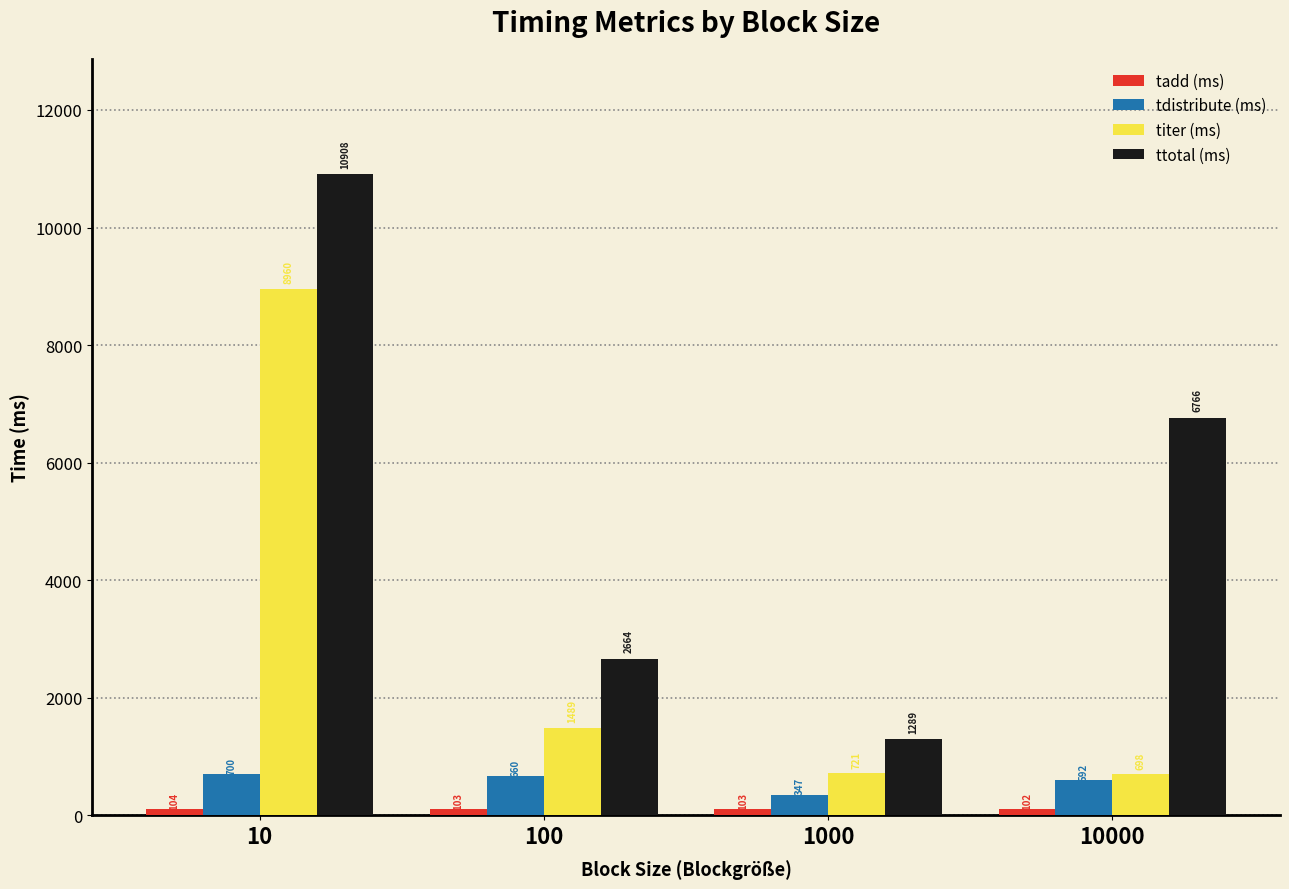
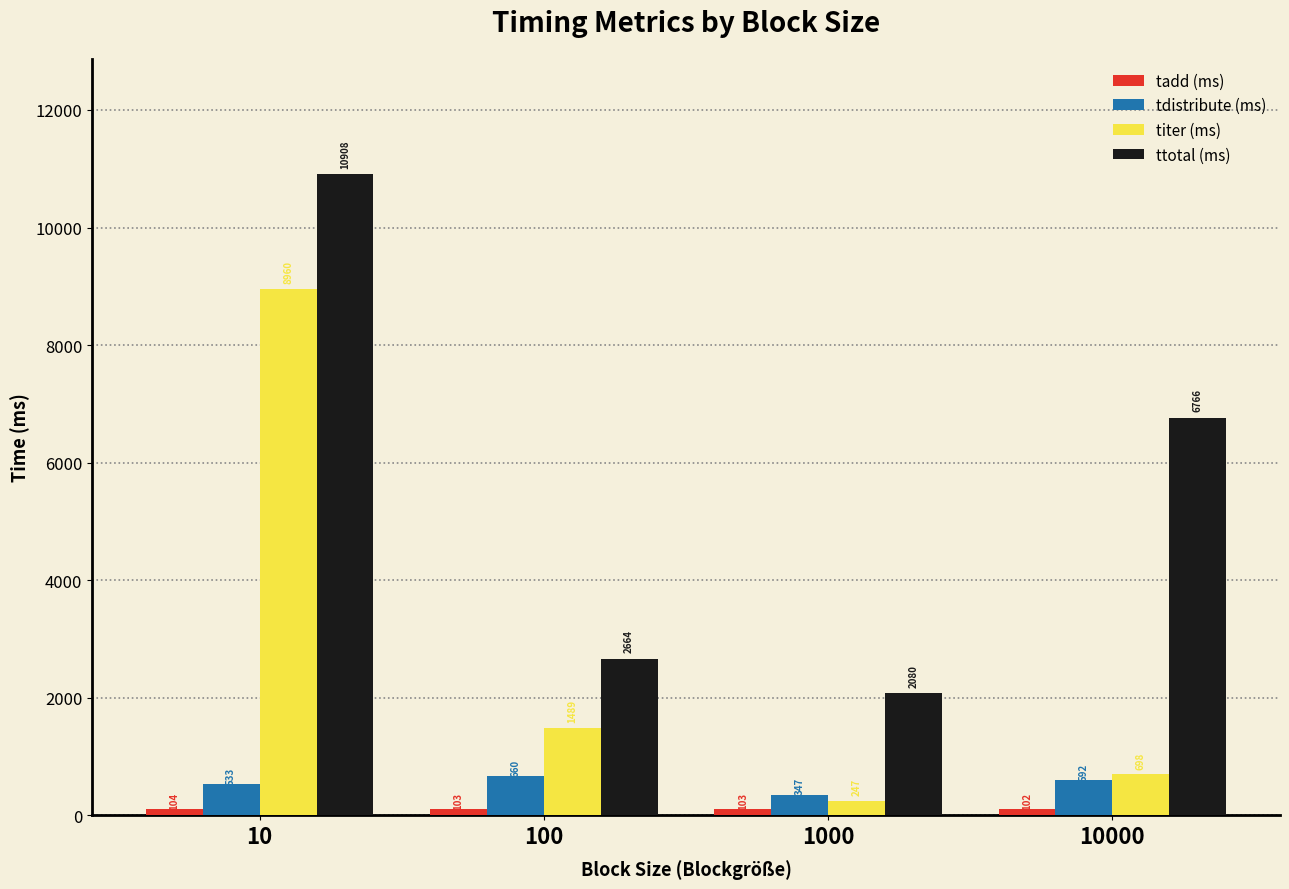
tdistribute (ms), 10: 700 -> 533
titer (ms), 1000: 721 -> 247
ttotal (ms), 1000: 1289 -> 2080
